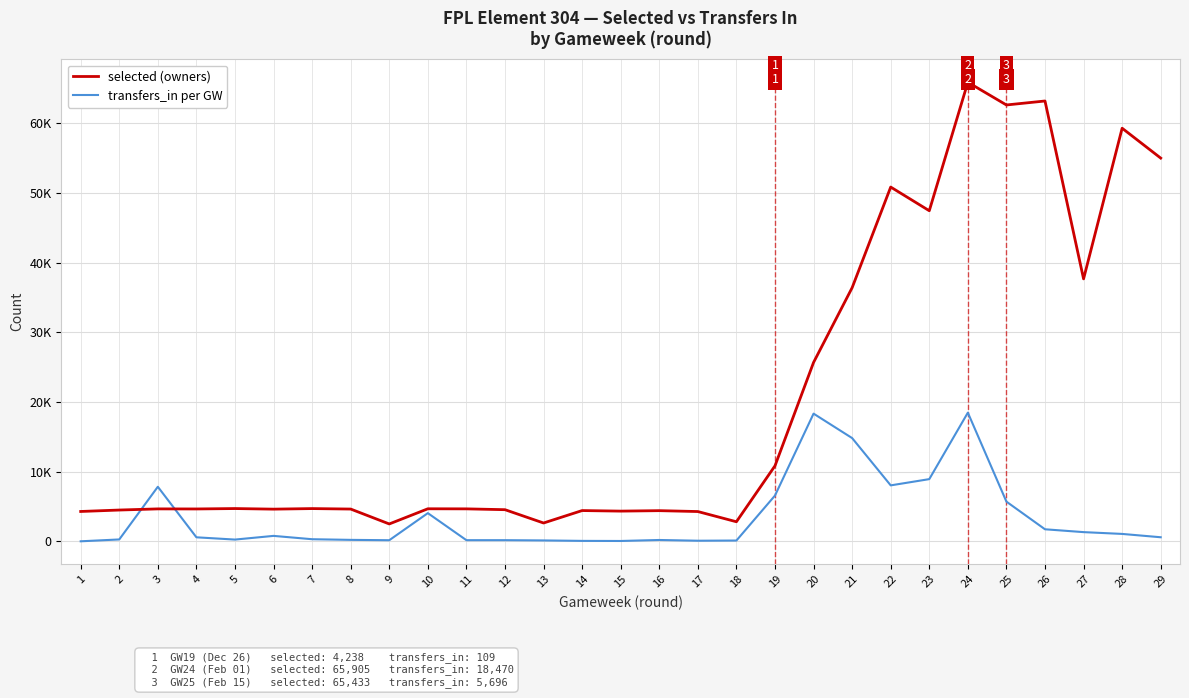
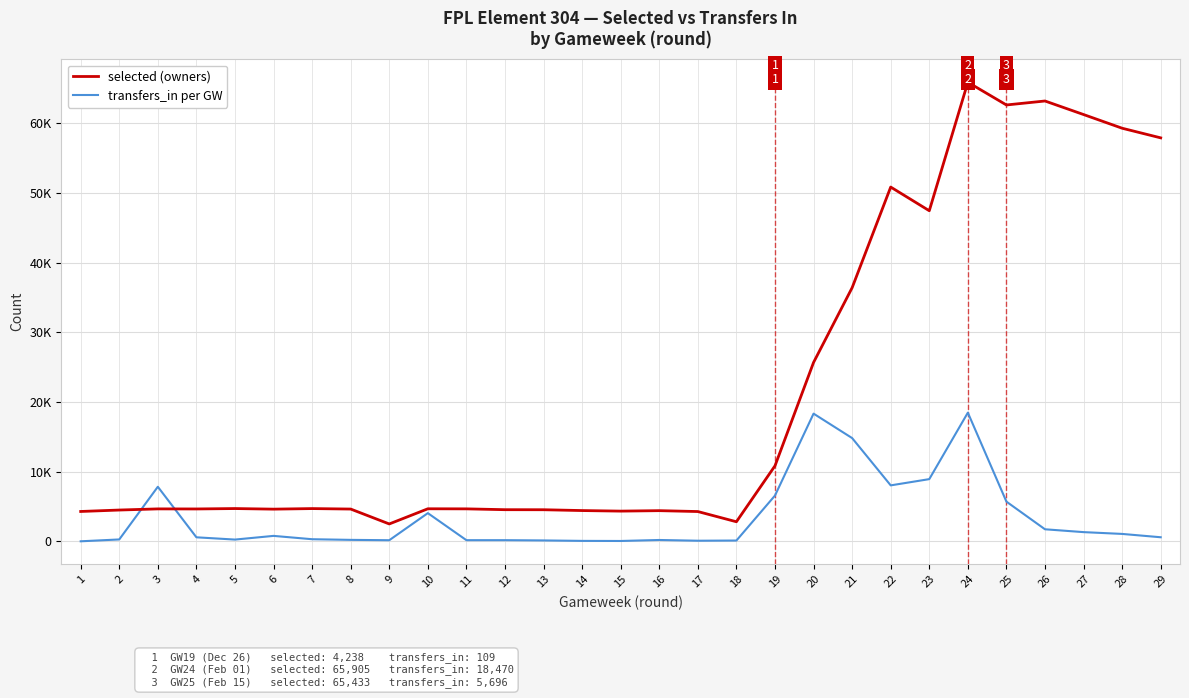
selected (owners), 13: 3000 -> 5000
selected (owners), 27: 38000 -> 61000
selected (owners), 29: 55000 -> 58000
